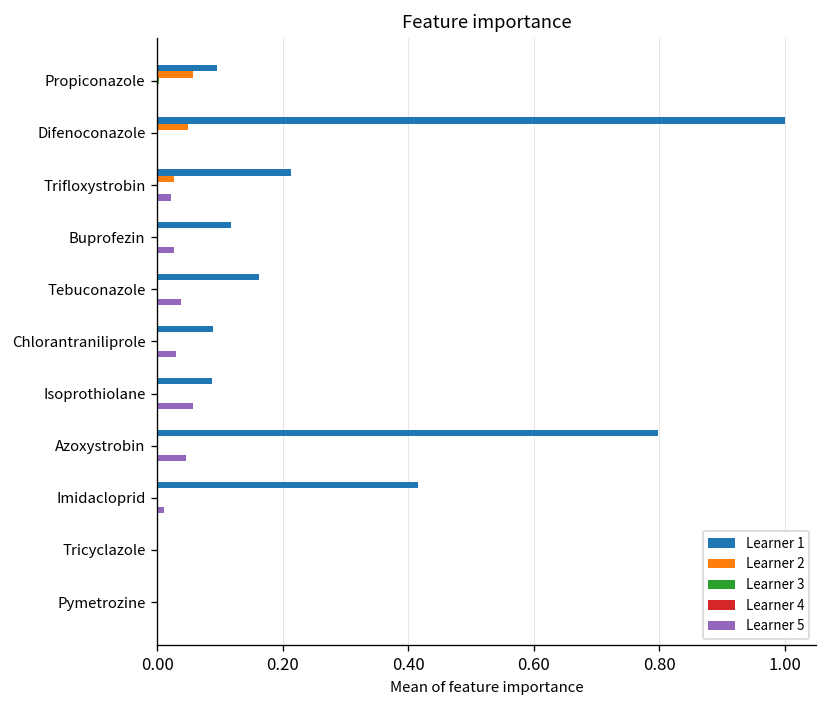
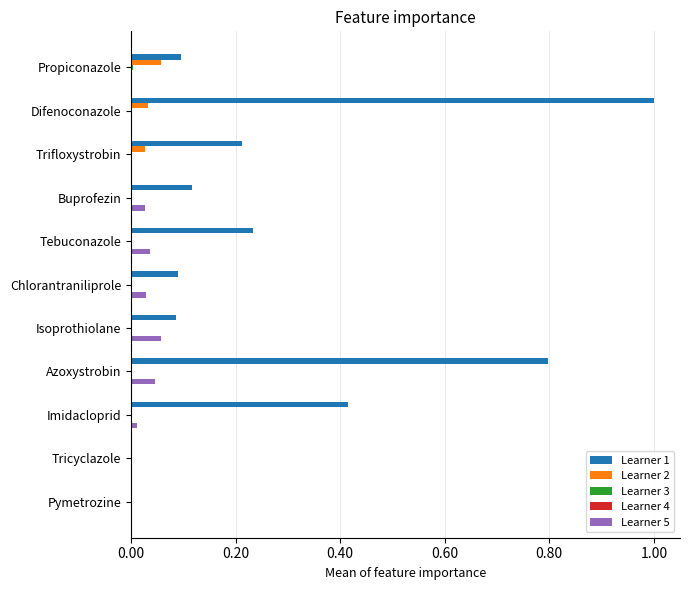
Learner 2, Difenoconazole: 0.05 -> 0.03
Learner 5, Trifloxystrobin: 0.02 -> 0.00
Learner 1, Tebuconazole: 0.16 -> 0.23
